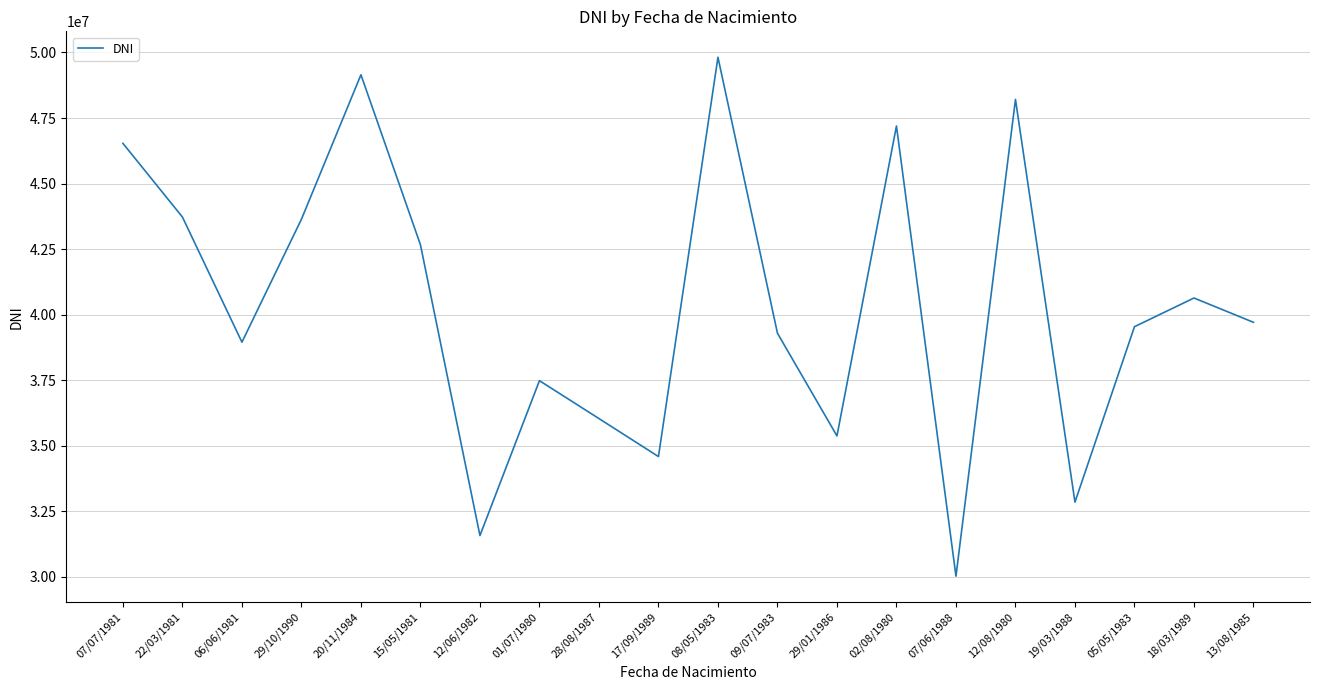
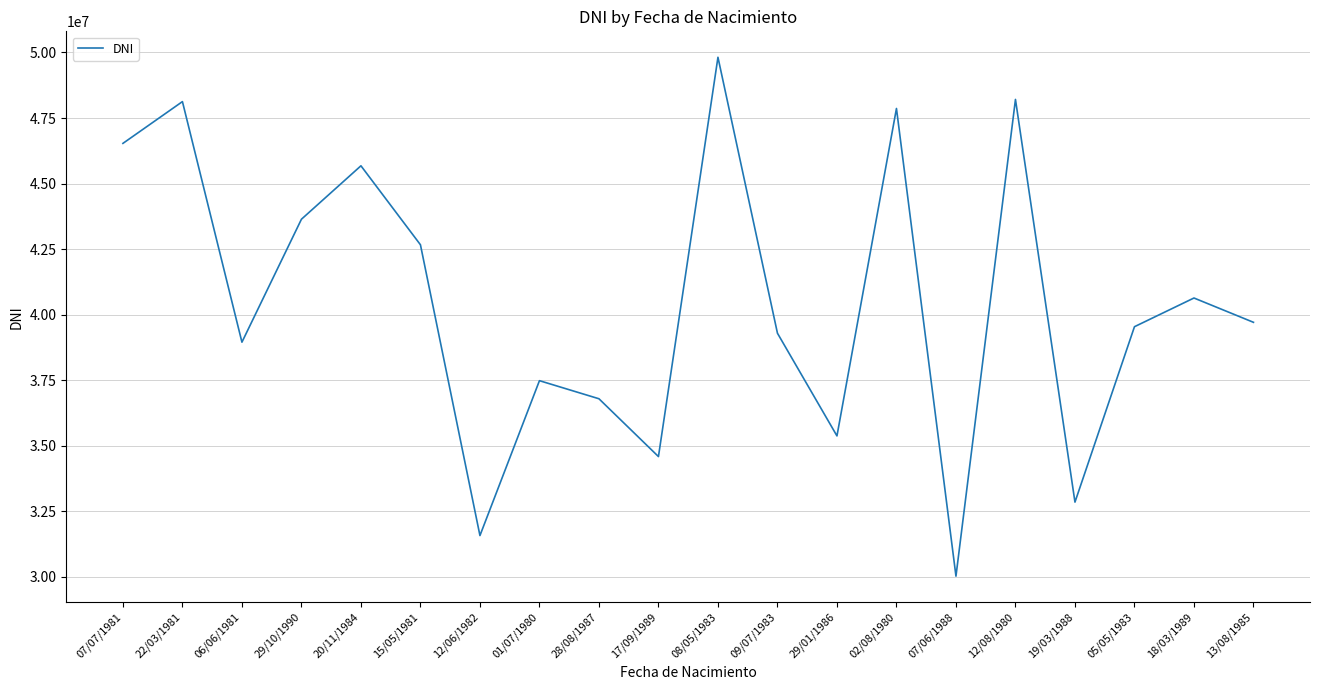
22/03/1981: 43700000 -> 48100000
20/11/1984: 49100000 -> 45700000
28/08/1987: 36000000 -> 36800000
02/08/1980: 47200000 -> 47900000
